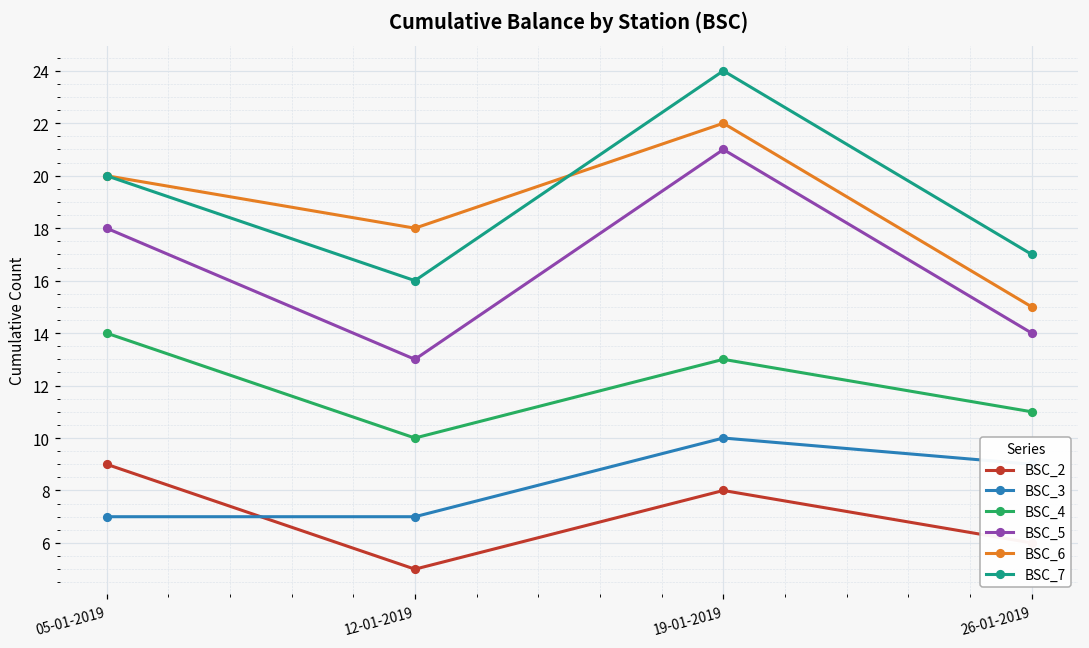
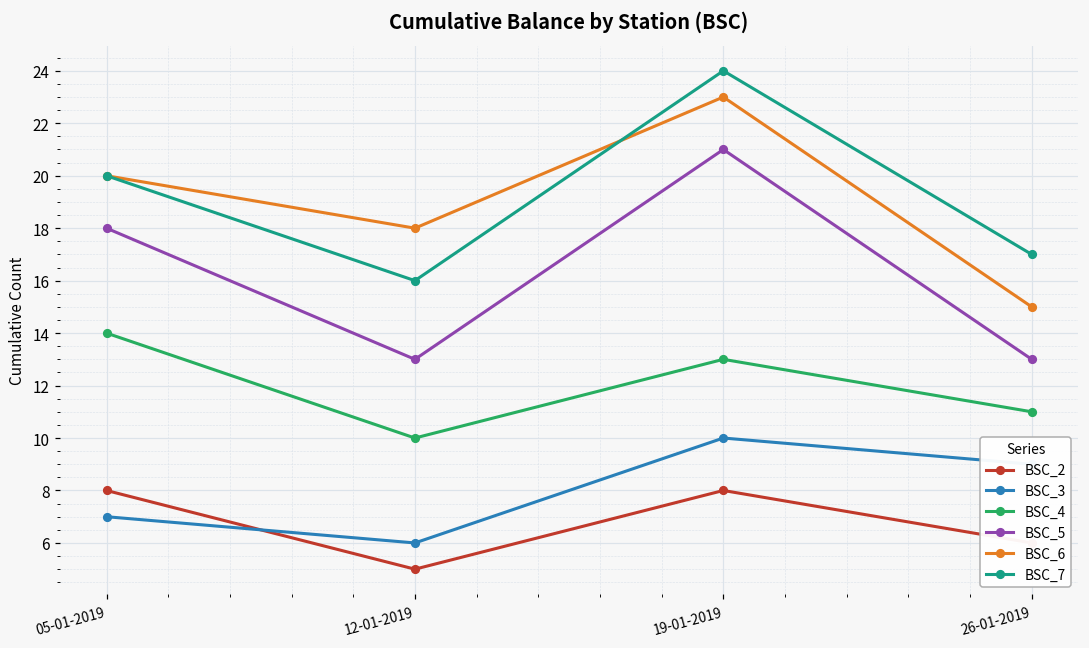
BSC_2, 05-01-2019: 9 -> 8
BSC_3, 12-01-2019: 7 -> 6
BSC_6, 19-01-2019: 22 -> 23
BSC_5, 26-01-2019: 14 -> 13
